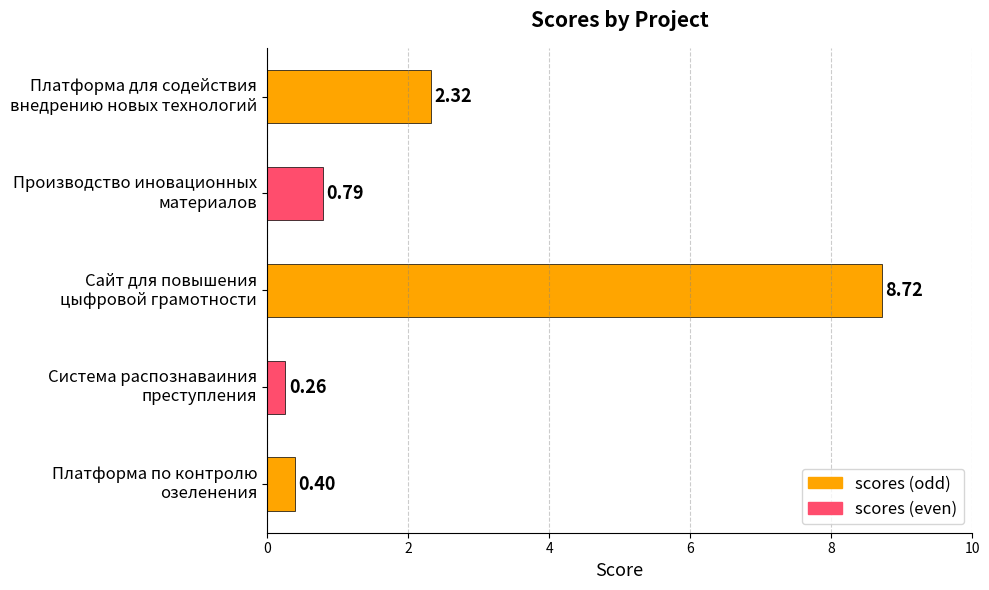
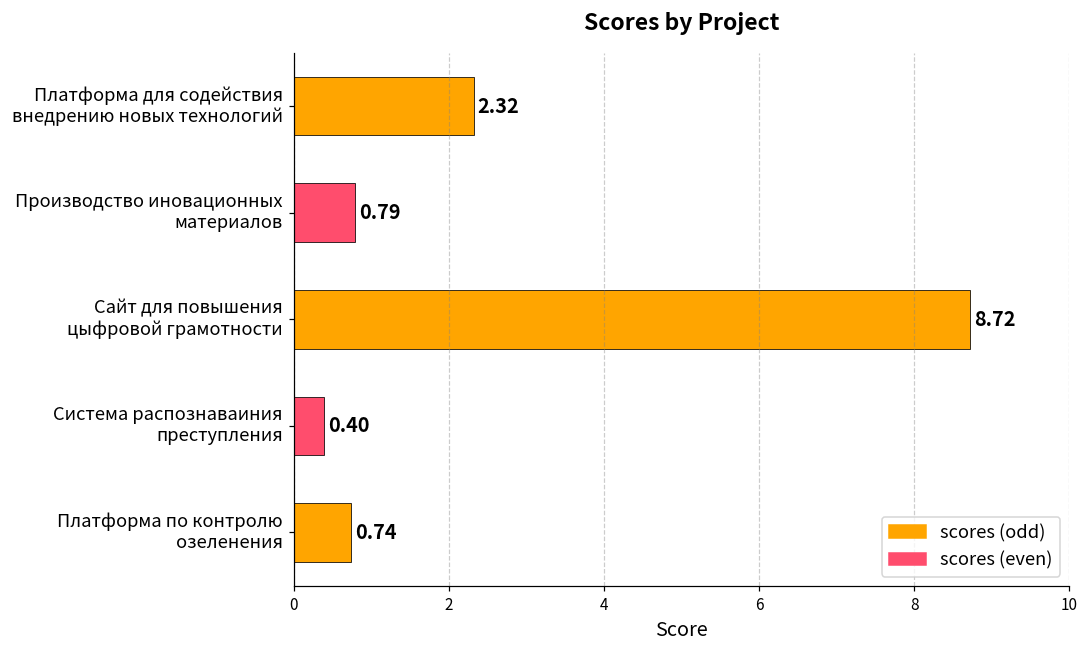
Система распознаваиния преступления: 0.26 -> 0.40
Платформа по контролю озеленения: 0.40 -> 0.74
